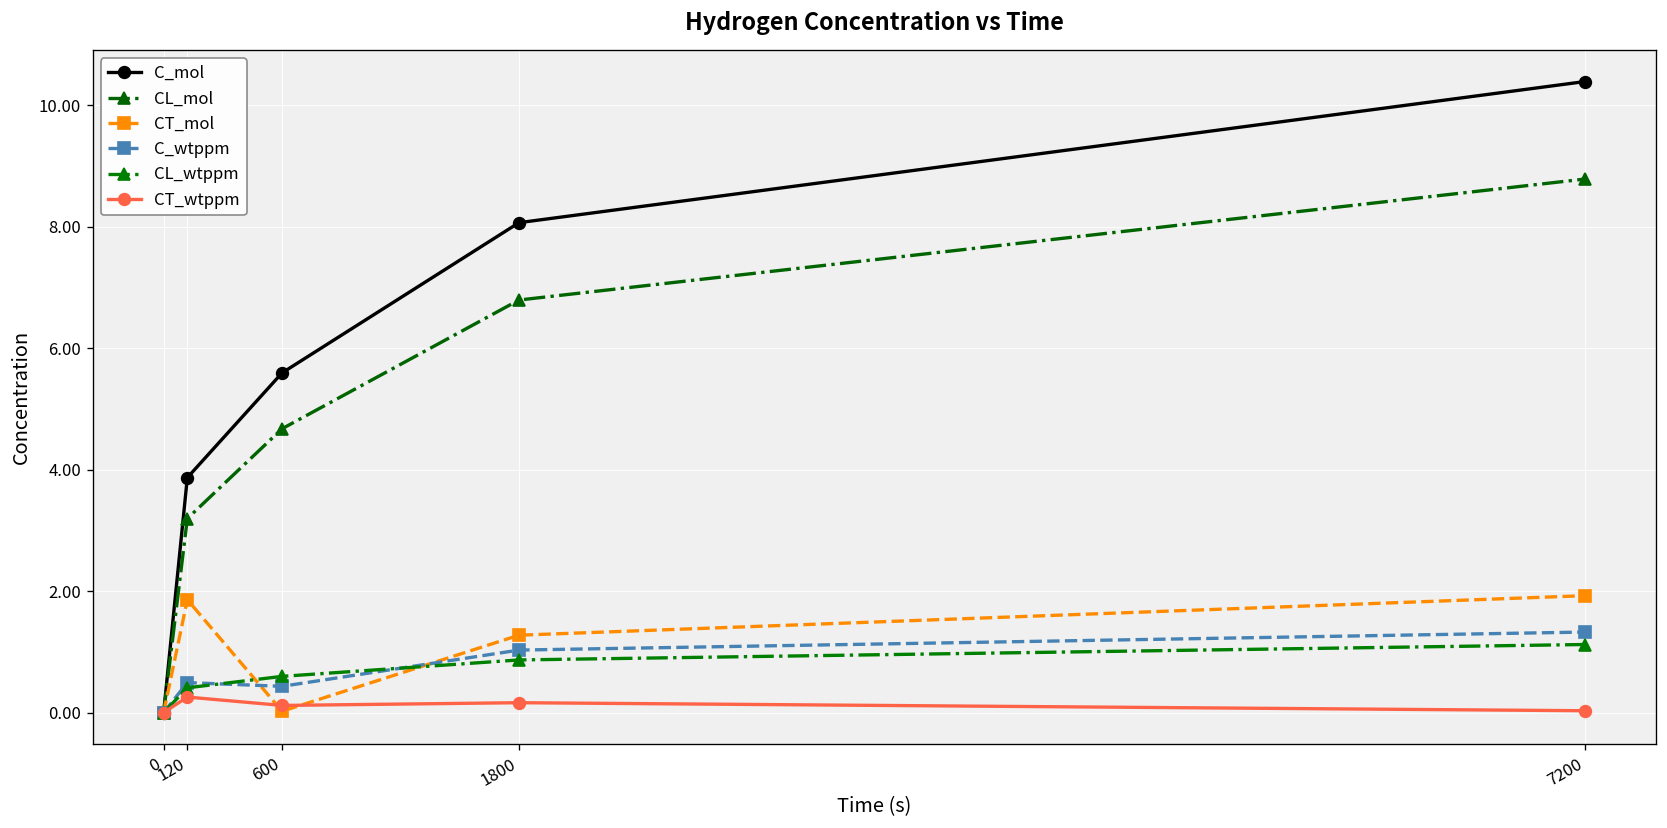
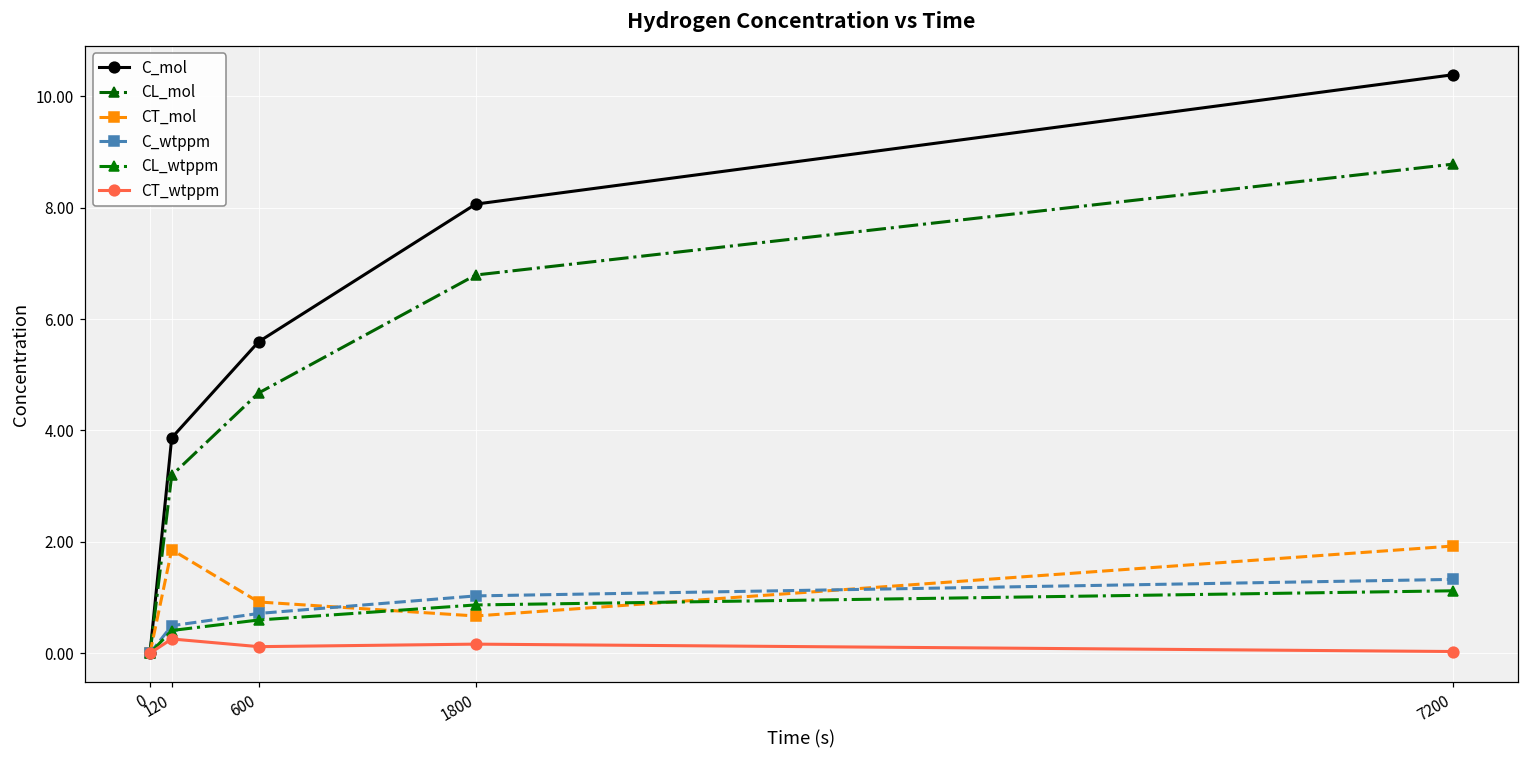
CT_mol, 600: 0.0 -> 0.9
C_wtppm, 600: 0.4 -> 0.7
CT_mol, 1800: 1.3 -> 0.7
